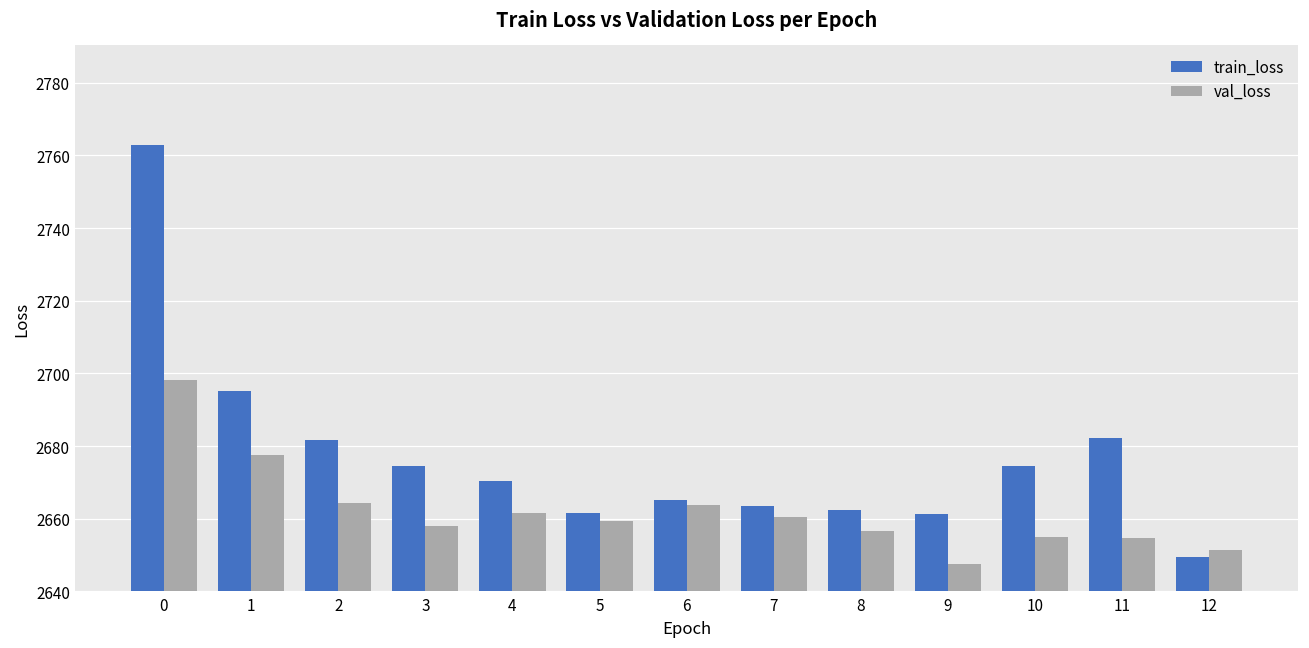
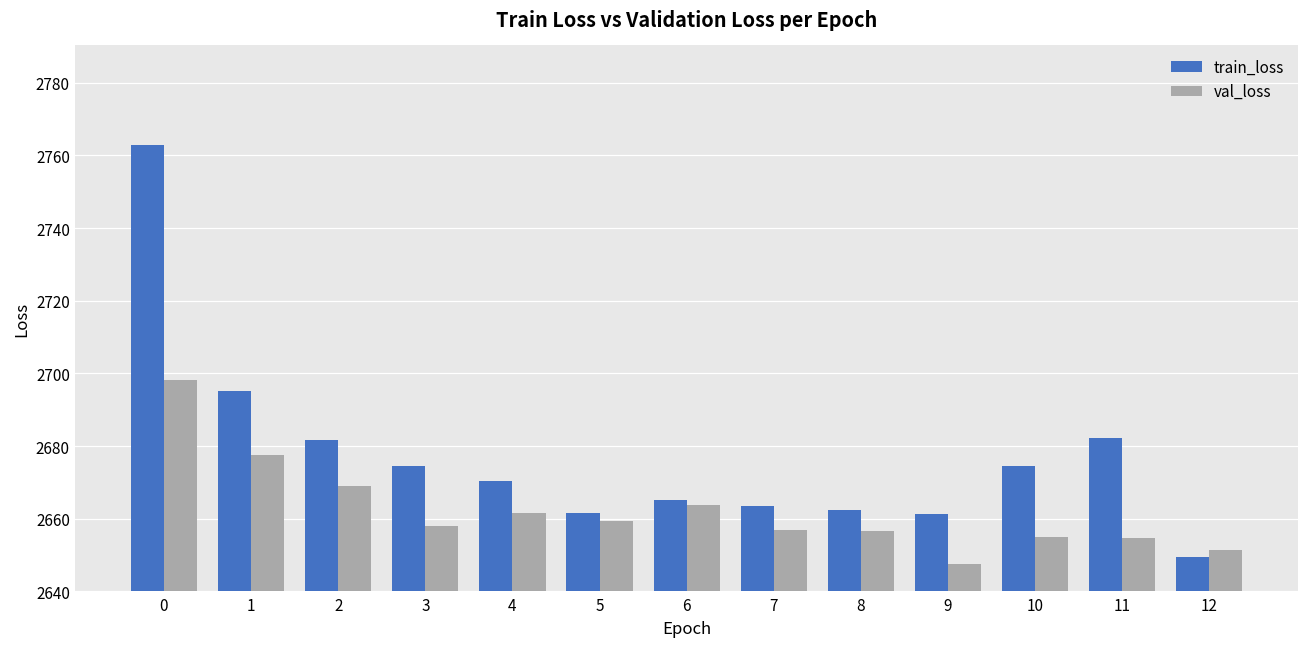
val_loss, 2: 2664 -> 2669
val_loss, 7: 2661 -> 2657
